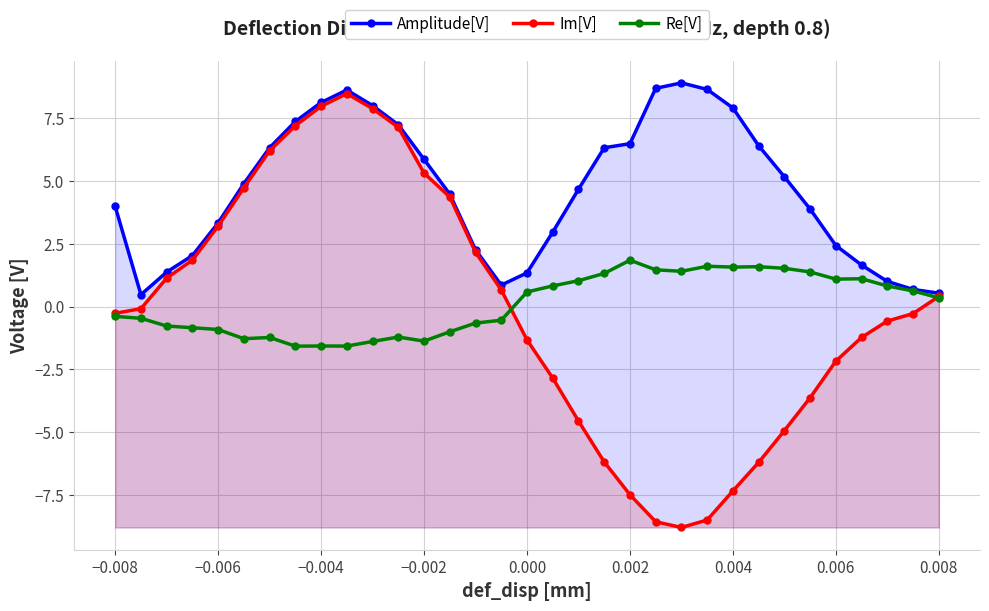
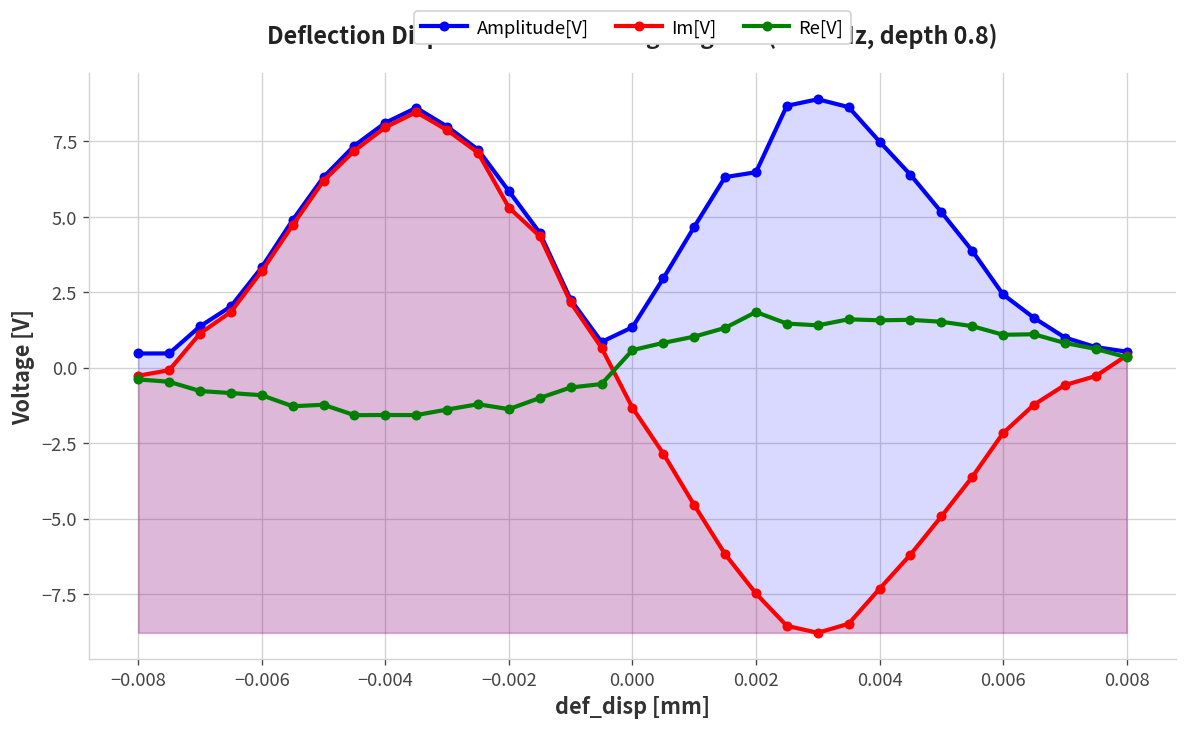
Amplitude[V], −0.008: 4.0 -> 0.5
Amplitude[V], 0.004: 7.9 -> 7.5
